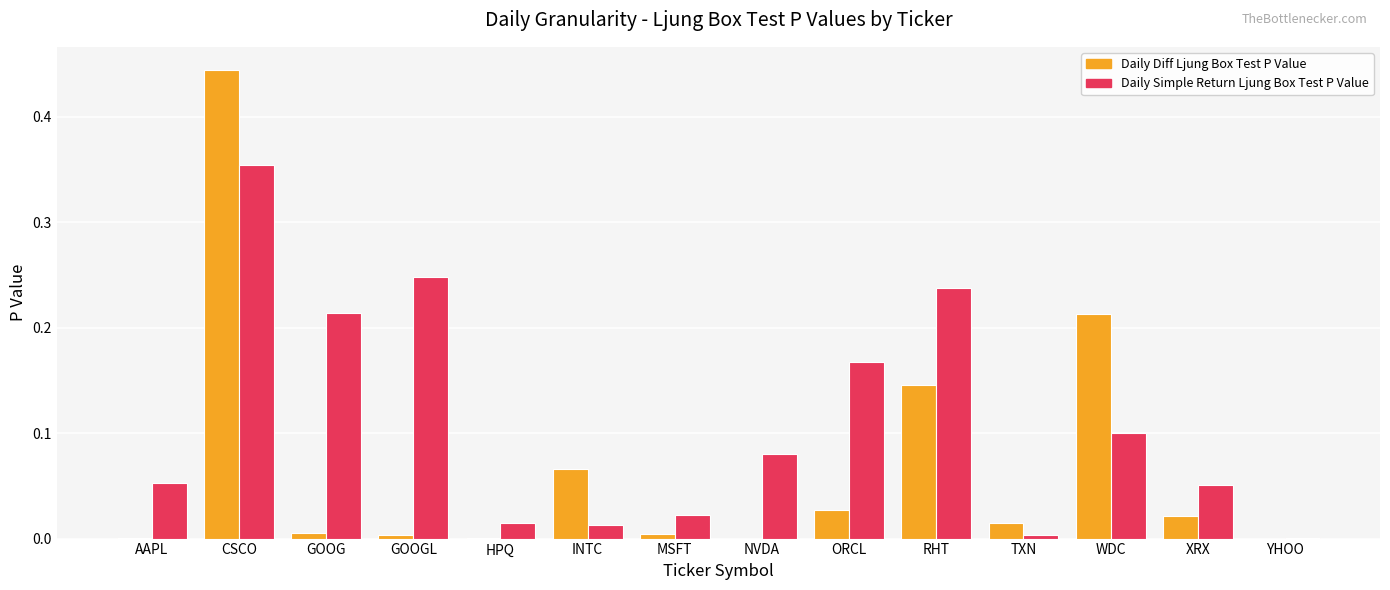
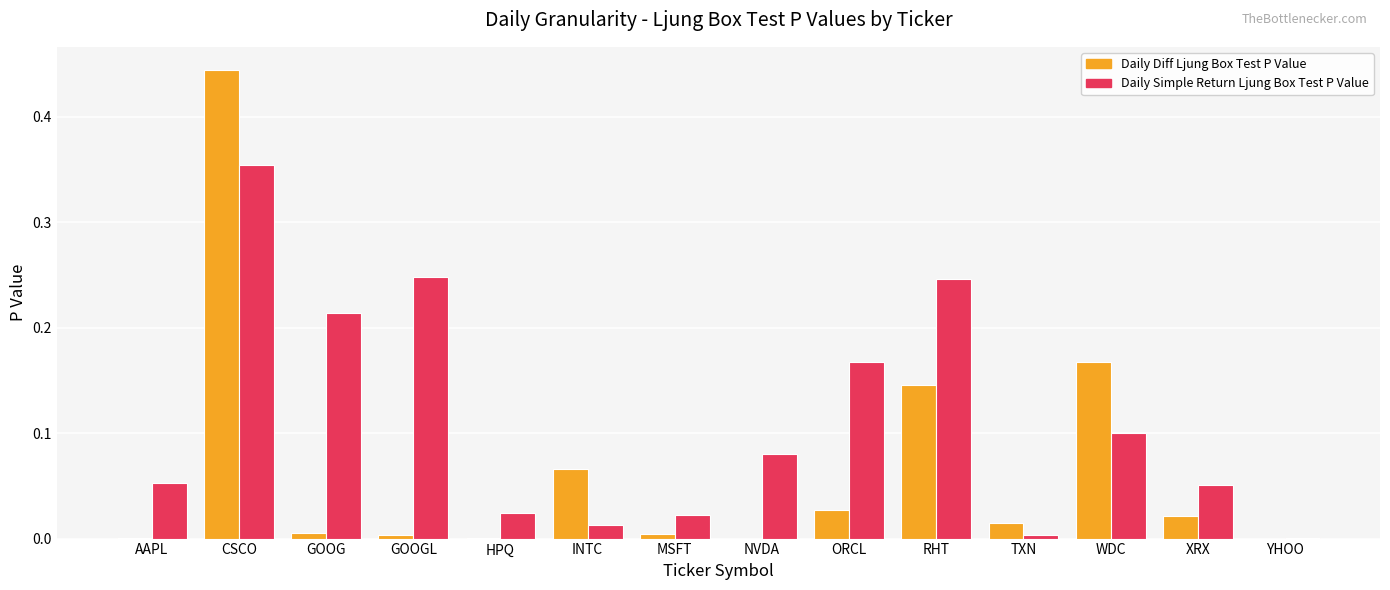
Daily Simple Return Ljung Box Test P Value, HPQ: 0.014 -> 0.024
Daily Simple Return Ljung Box Test P Value, RHT: 0.237 -> 0.246
Daily Diff Ljung Box Test P Value, WDC: 0.213 -> 0.167
